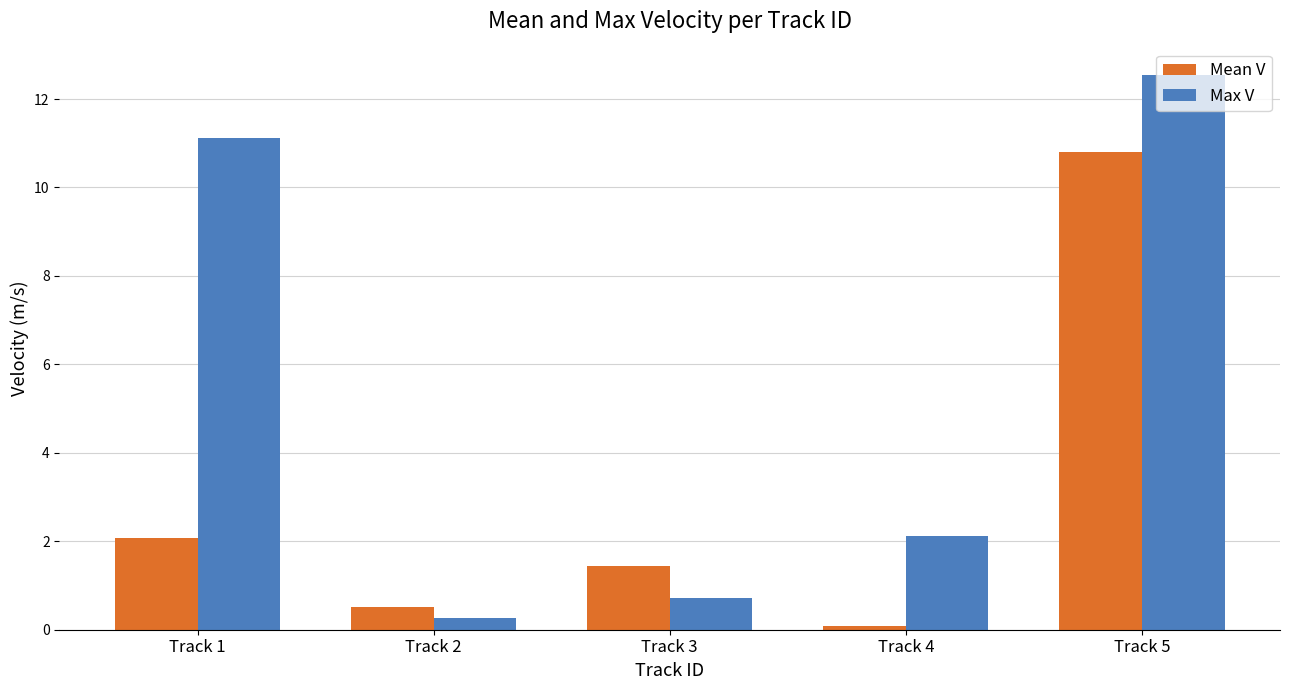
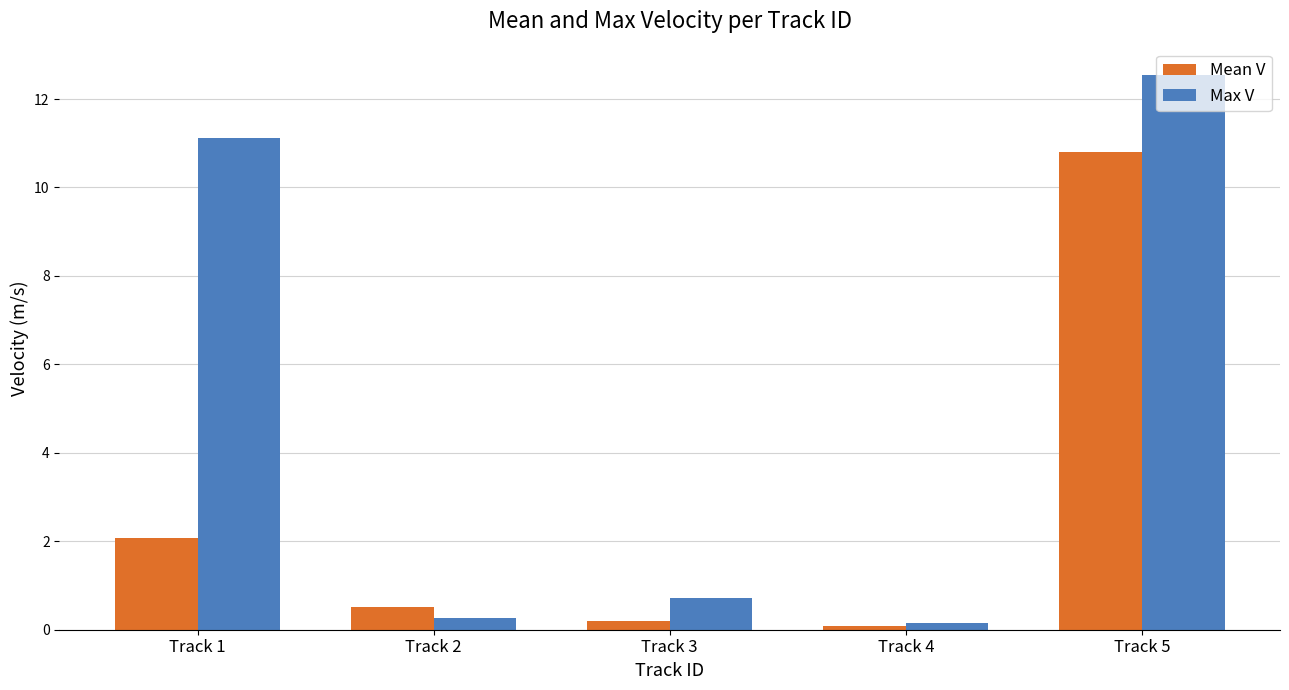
Mean V, Track 3: 1.4 -> 0.2
Max V, Track 4: 2.1 -> 0.2
